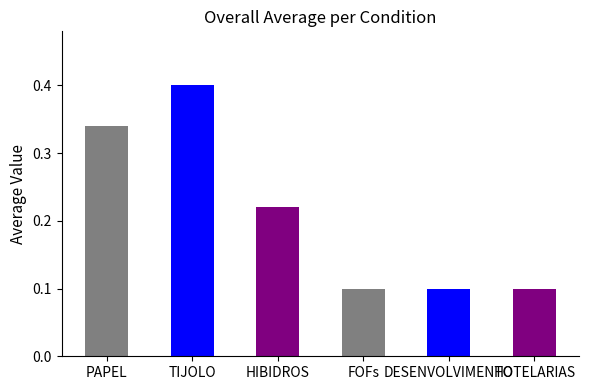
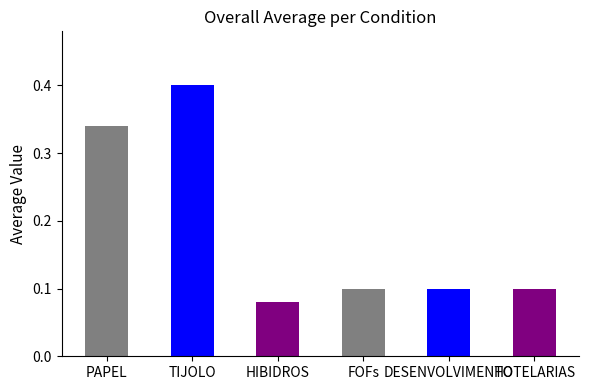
HIBIDROS: 0.22 -> 0.08
